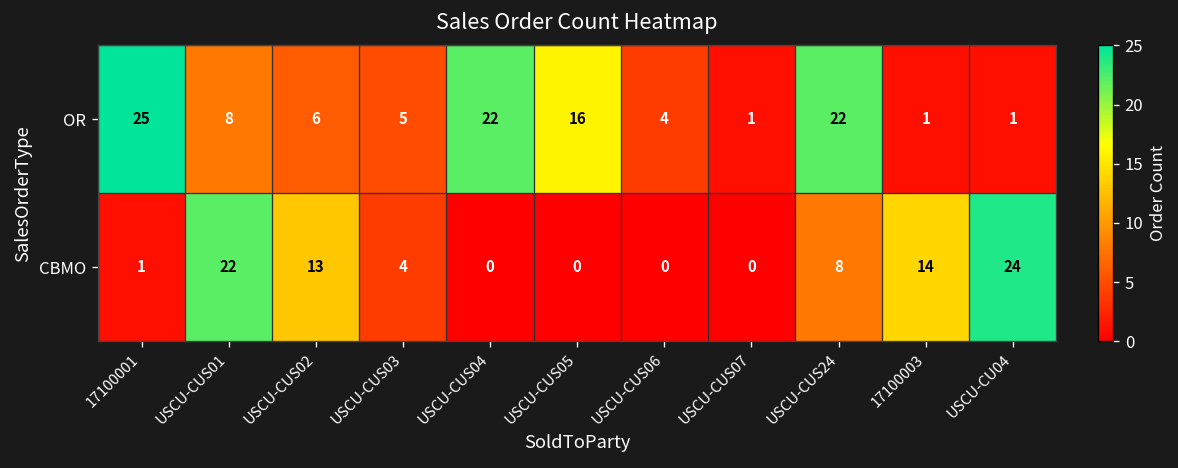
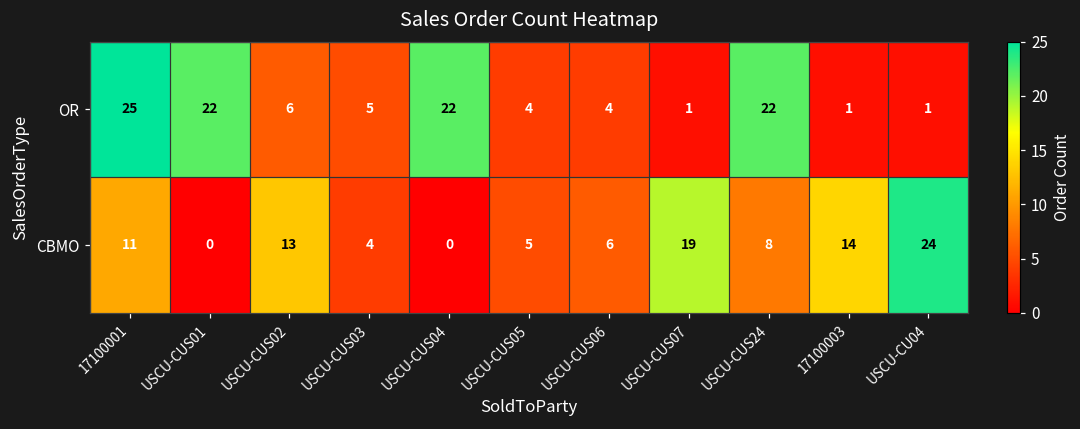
OR, USCU-CUS01: 8 -> 22
OR, USCU-CUS05: 16 -> 4
CBMO, 17100001: 1 -> 11
CBMO, USCU-CUS01: 22 -> 0
CBMO, USCU-CUS05: 0 -> 5
CBMO, USCU-CUS06: 0 -> 6
CBMO, USCU-CUS07: 0 -> 19
